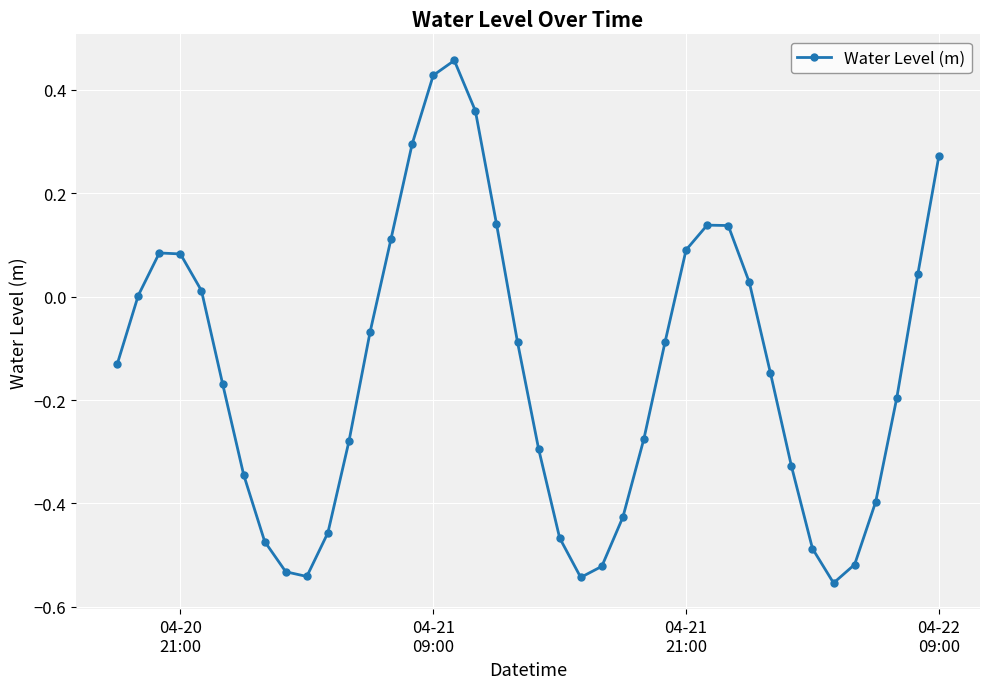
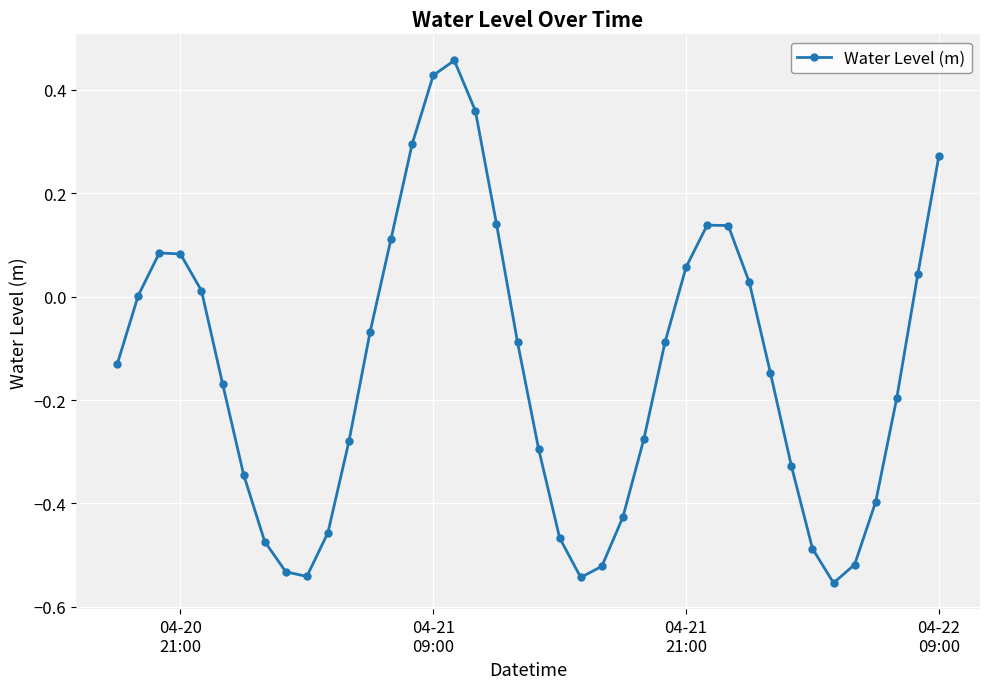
04-21 21:00: 0.09 -> 0.06
